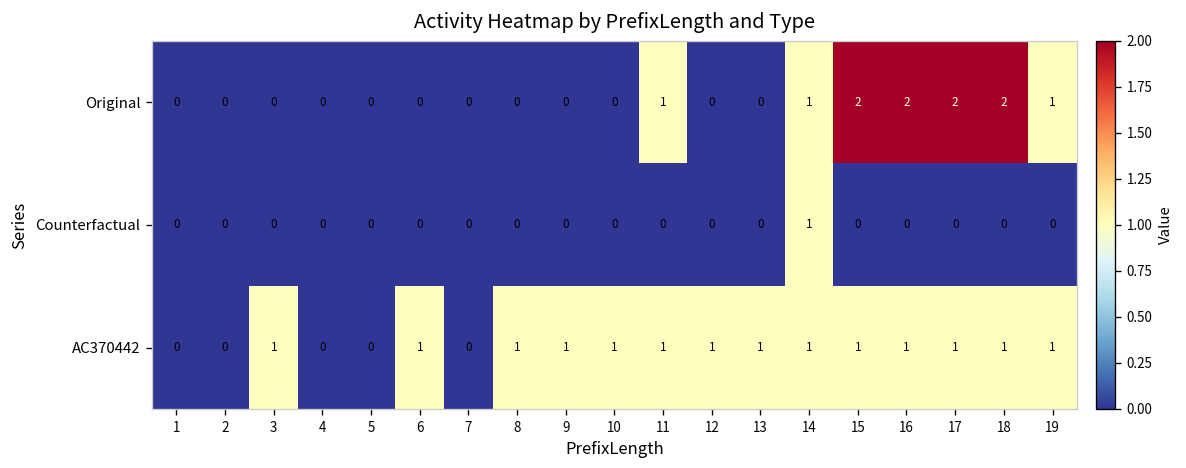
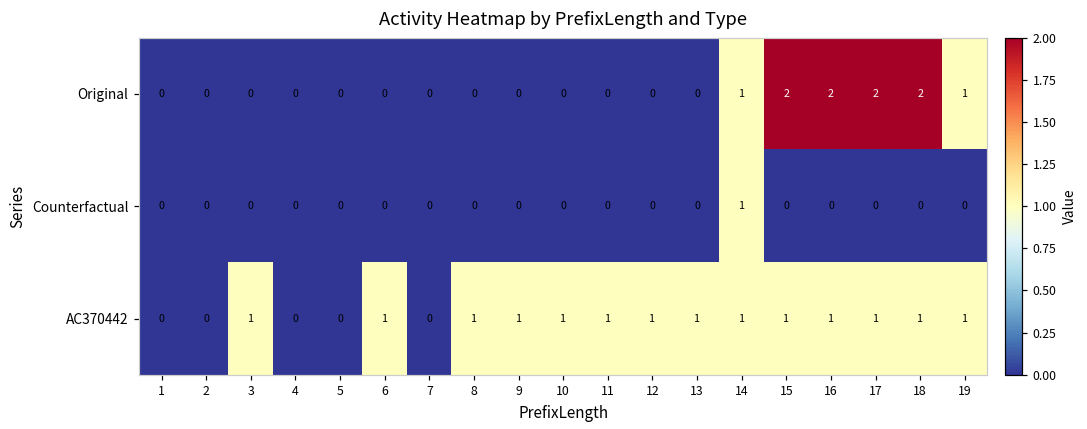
Original, 11: 1 -> 0
